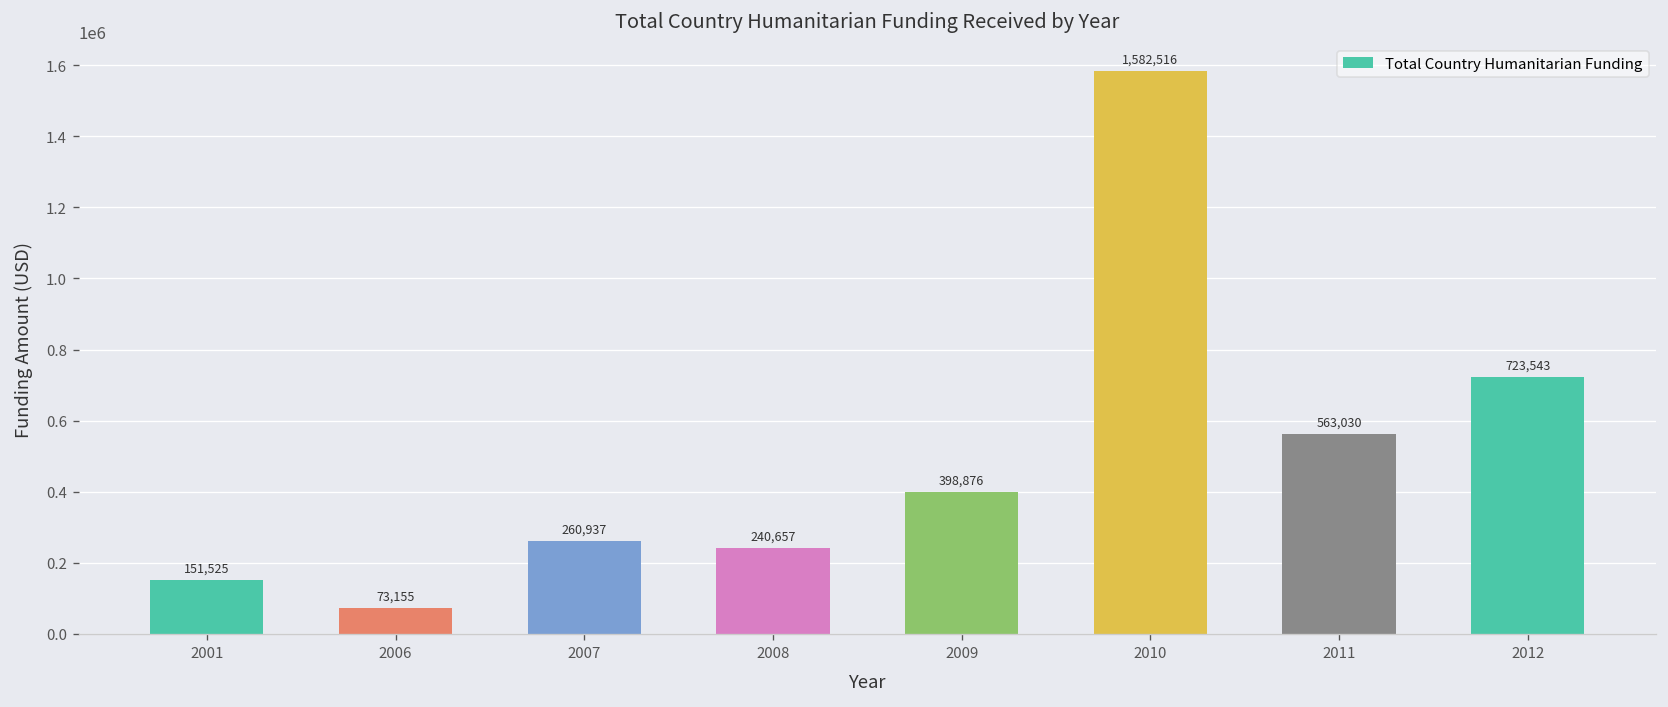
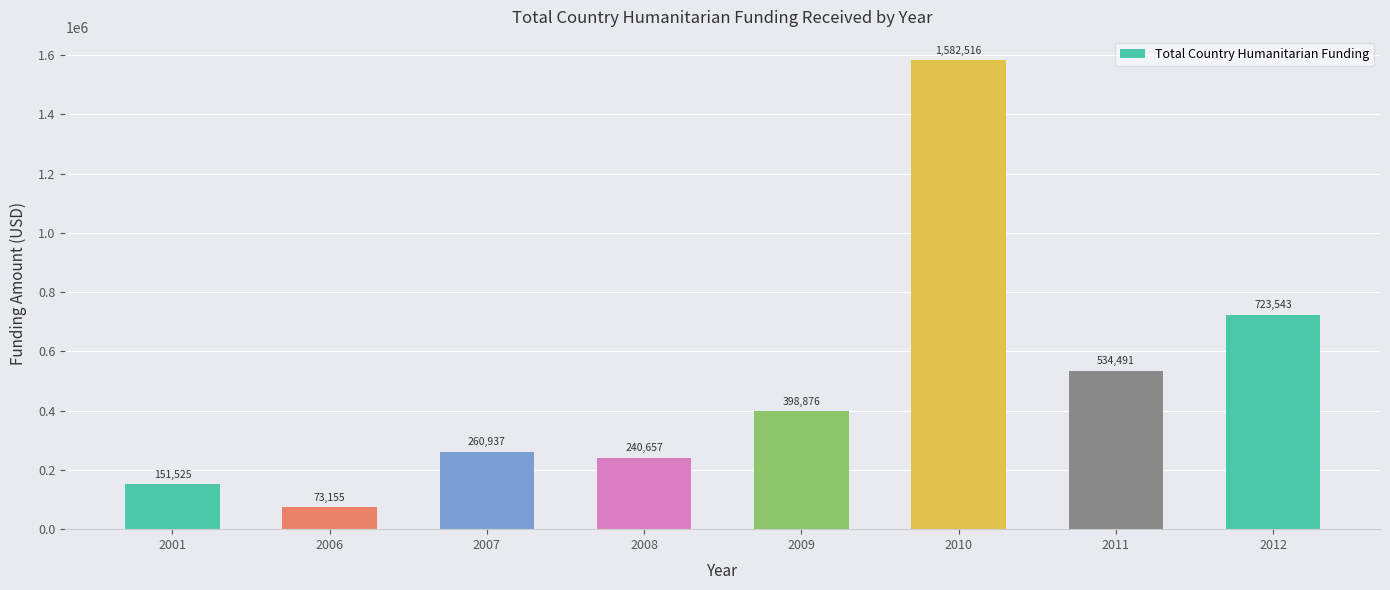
2011: 563,030 -> 534,491
